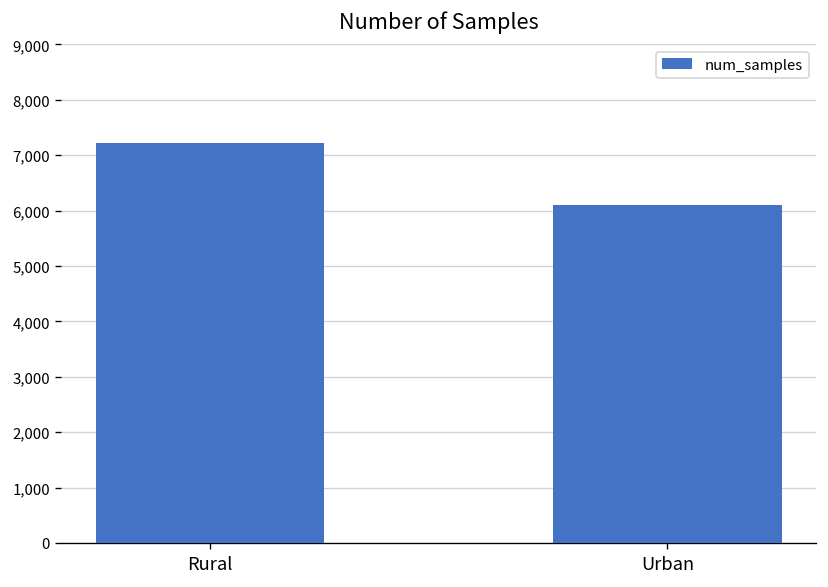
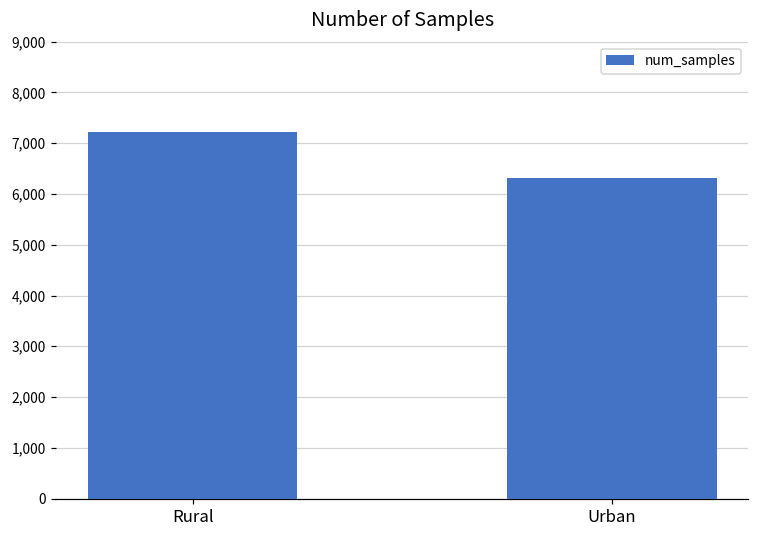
Urban: 6,100 -> 6,300
